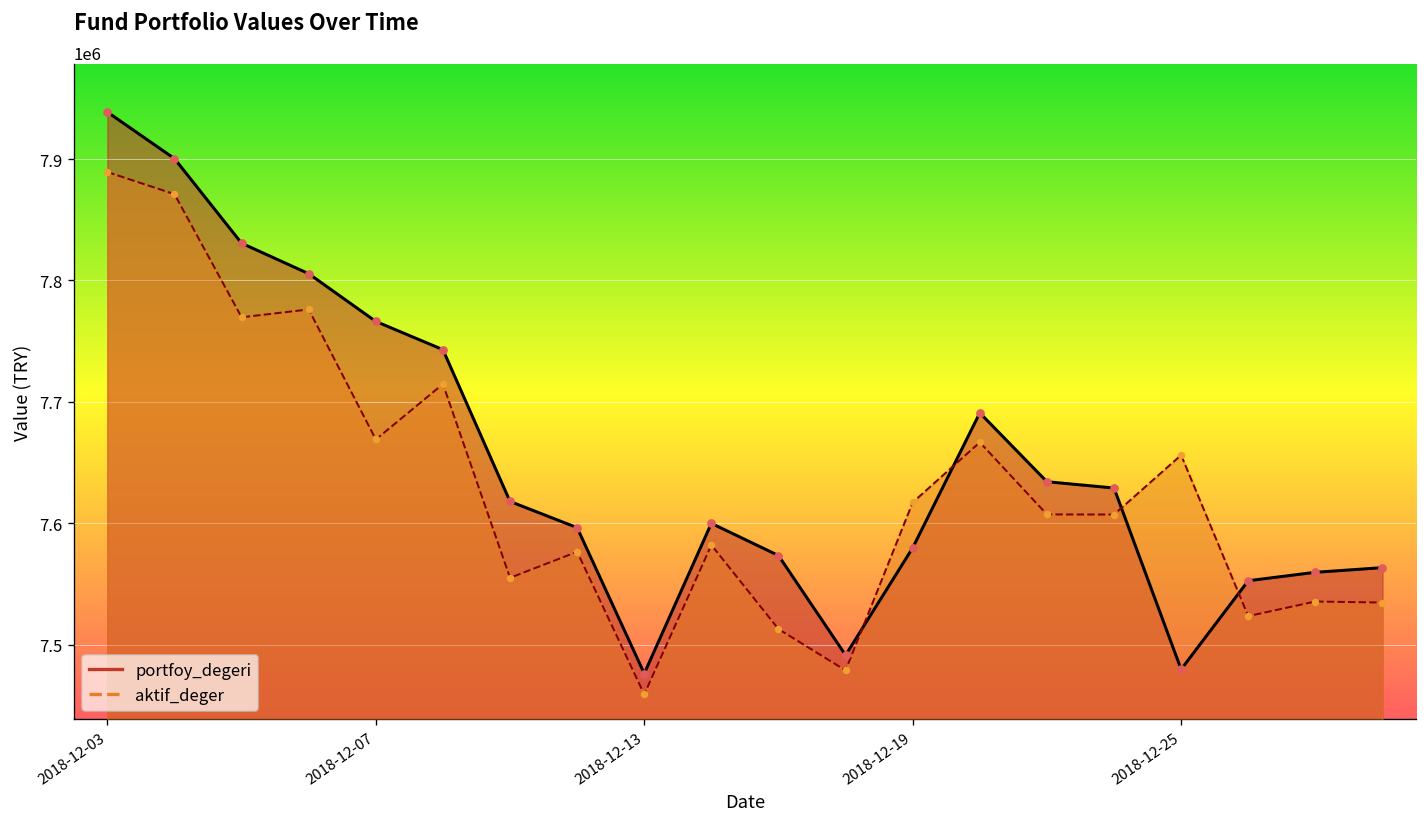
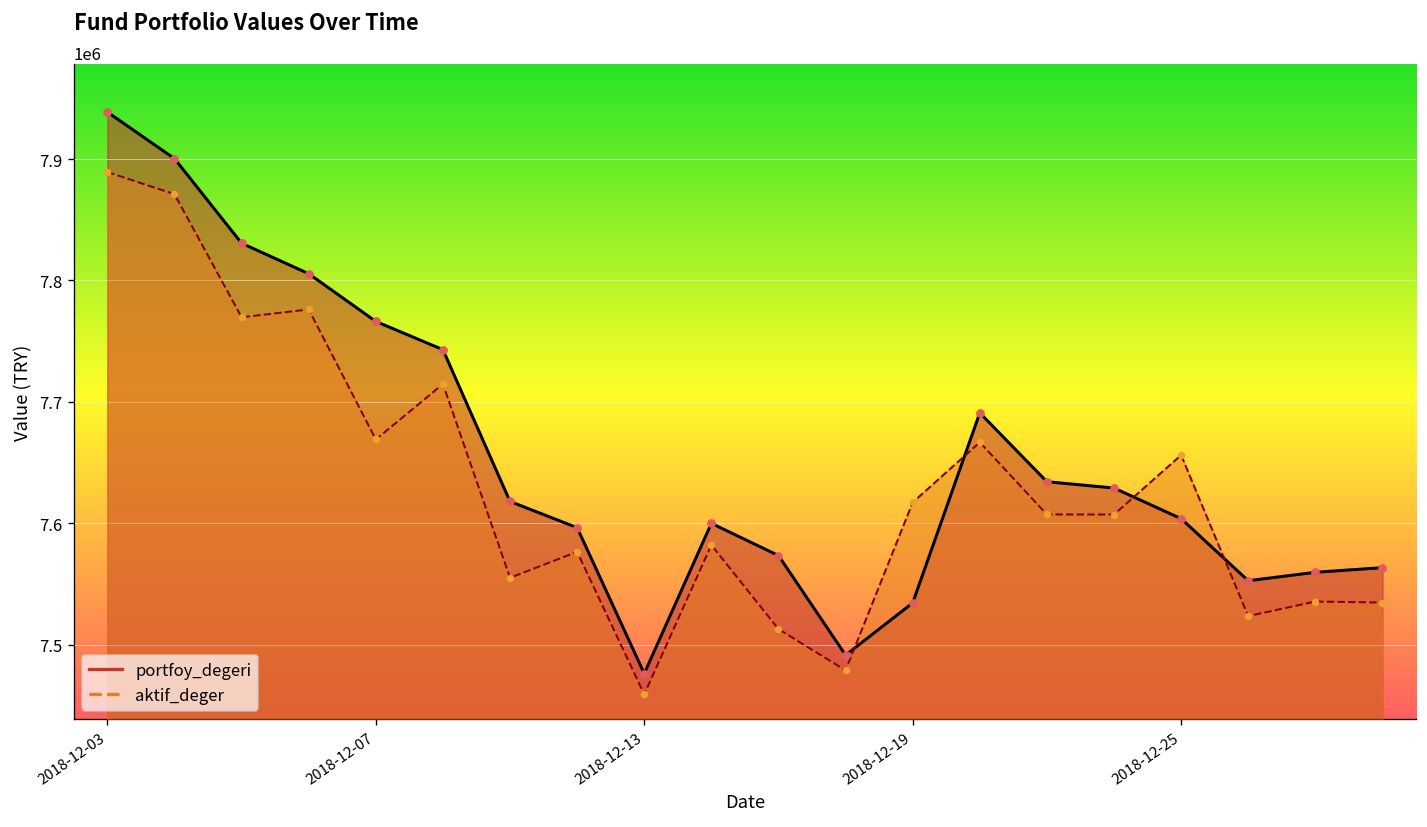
portfoy_degeri, 2018-12-19: 7580000 -> 7534000
portfoy_degeri, 2018-12-25: 7480000 -> 7604000
